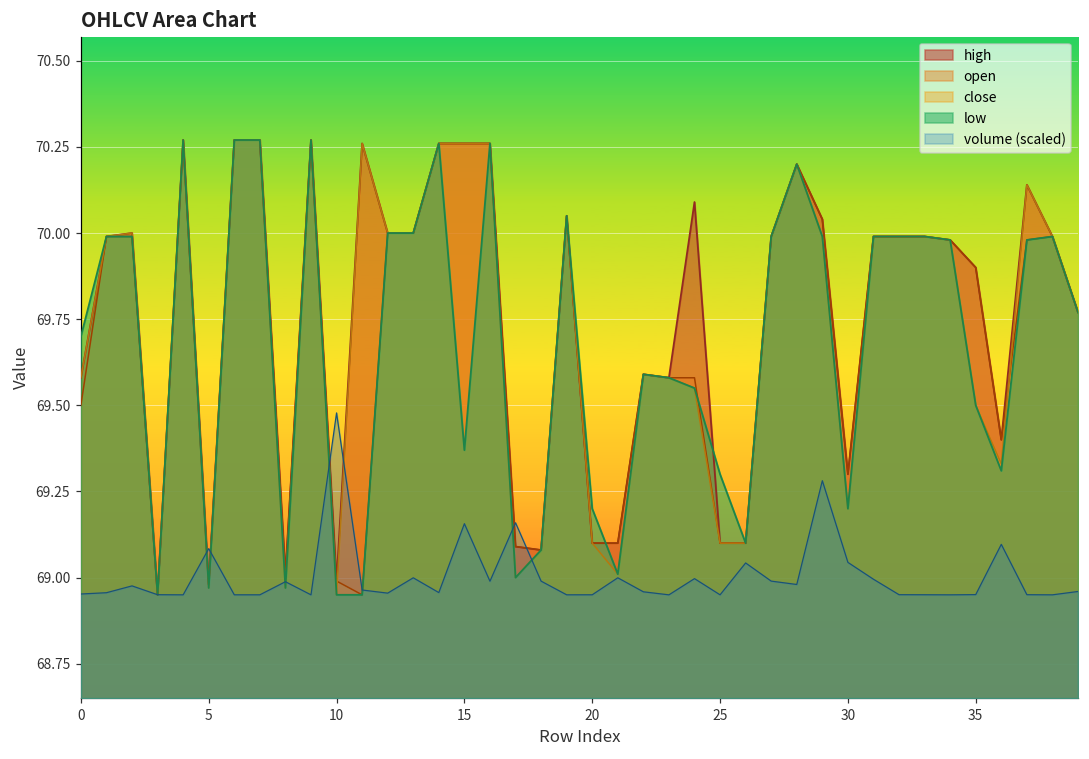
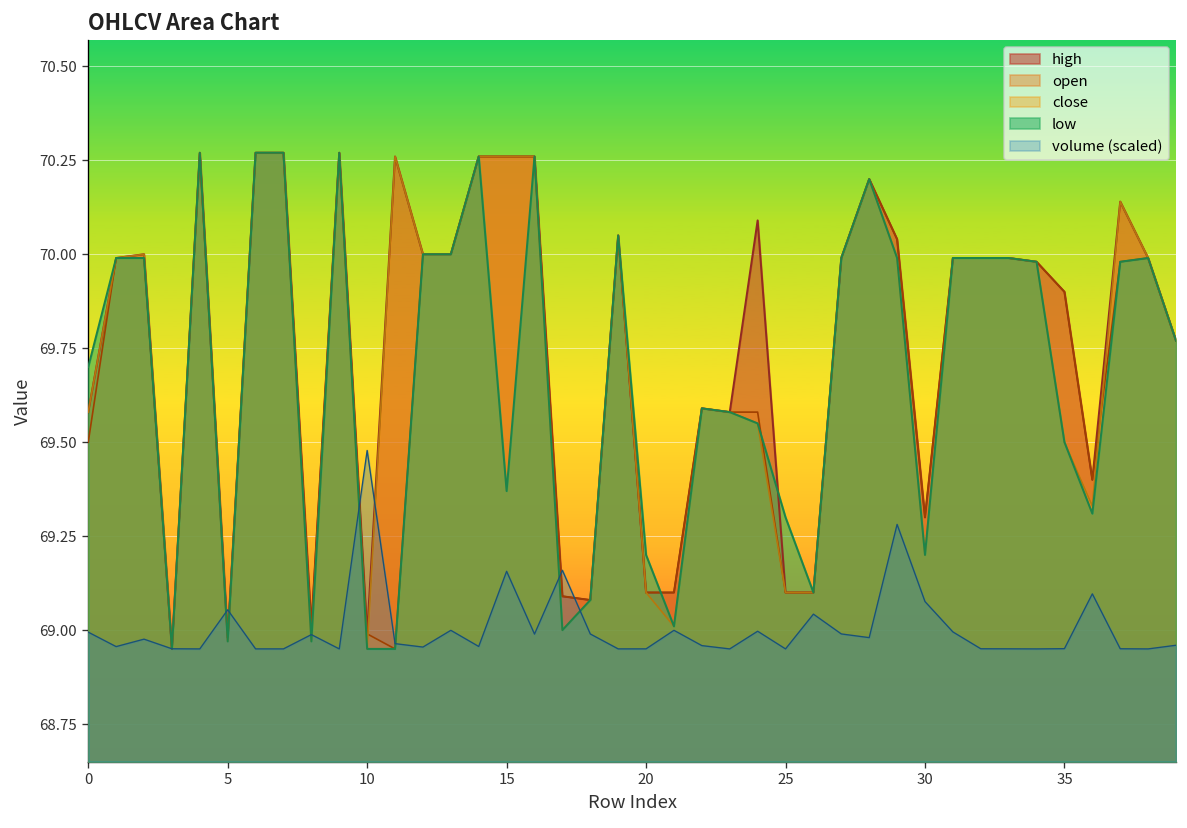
volume (scaled), 0: 68.95 -> 68.99
volume (scaled), 5: 69.08 -> 69.05
volume (scaled), 30: 69.04 -> 69.08
